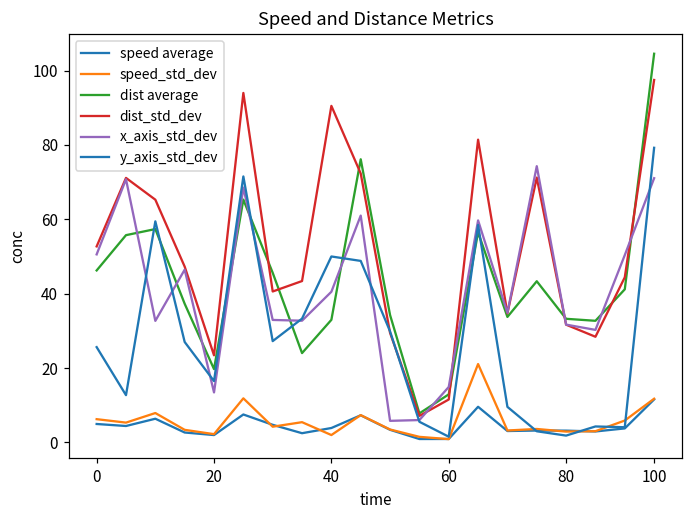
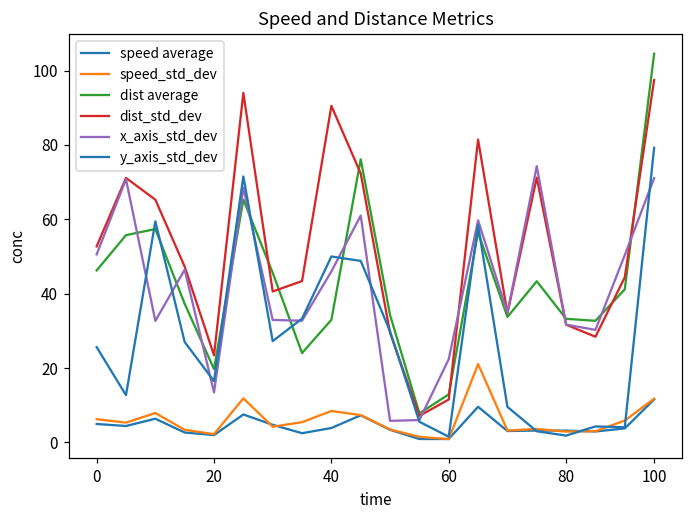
speed_std_dev, 40: 2 -> 8
x_axis_std_dev, 40: 41 -> 46
x_axis_std_dev, 60: 15 -> 22
